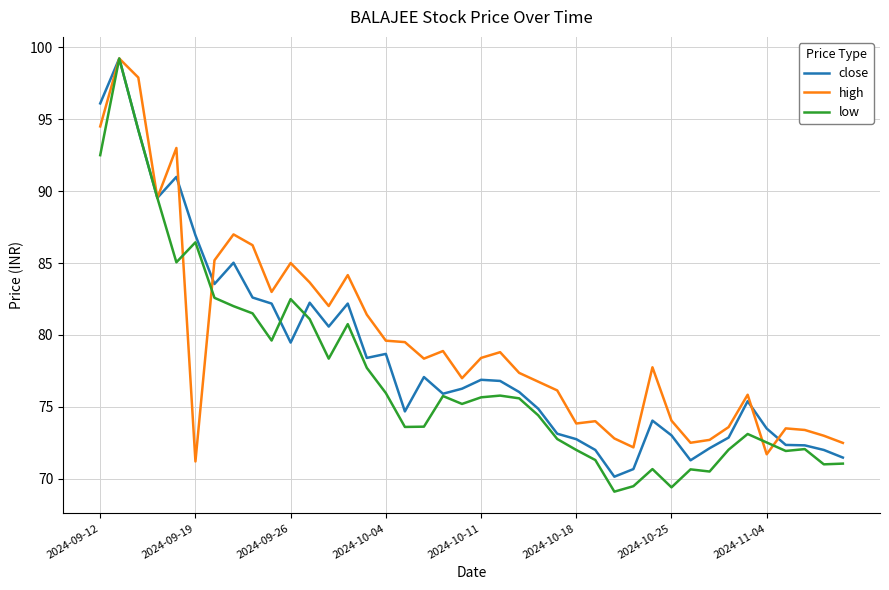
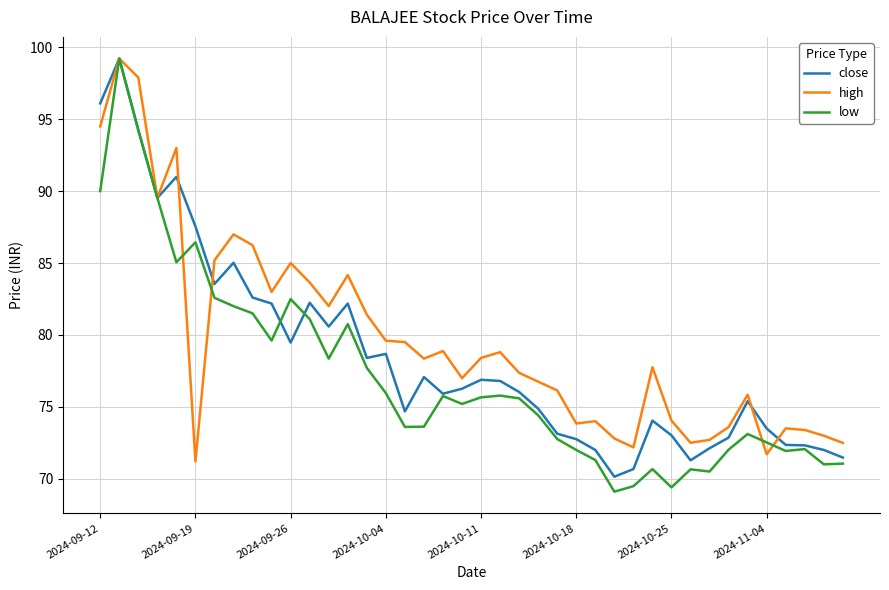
low, 2024-09-12: 92.5 -> 90.0
close, 2024-09-19: 86.9 -> 87.5
